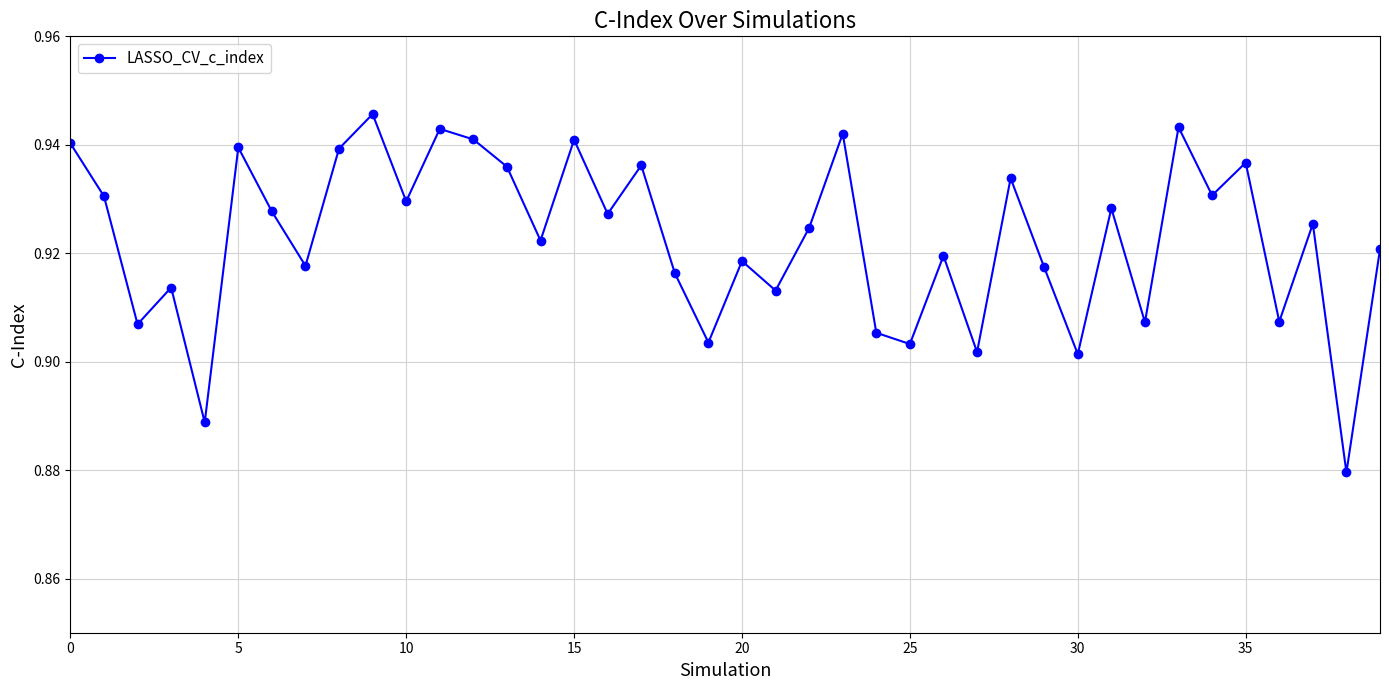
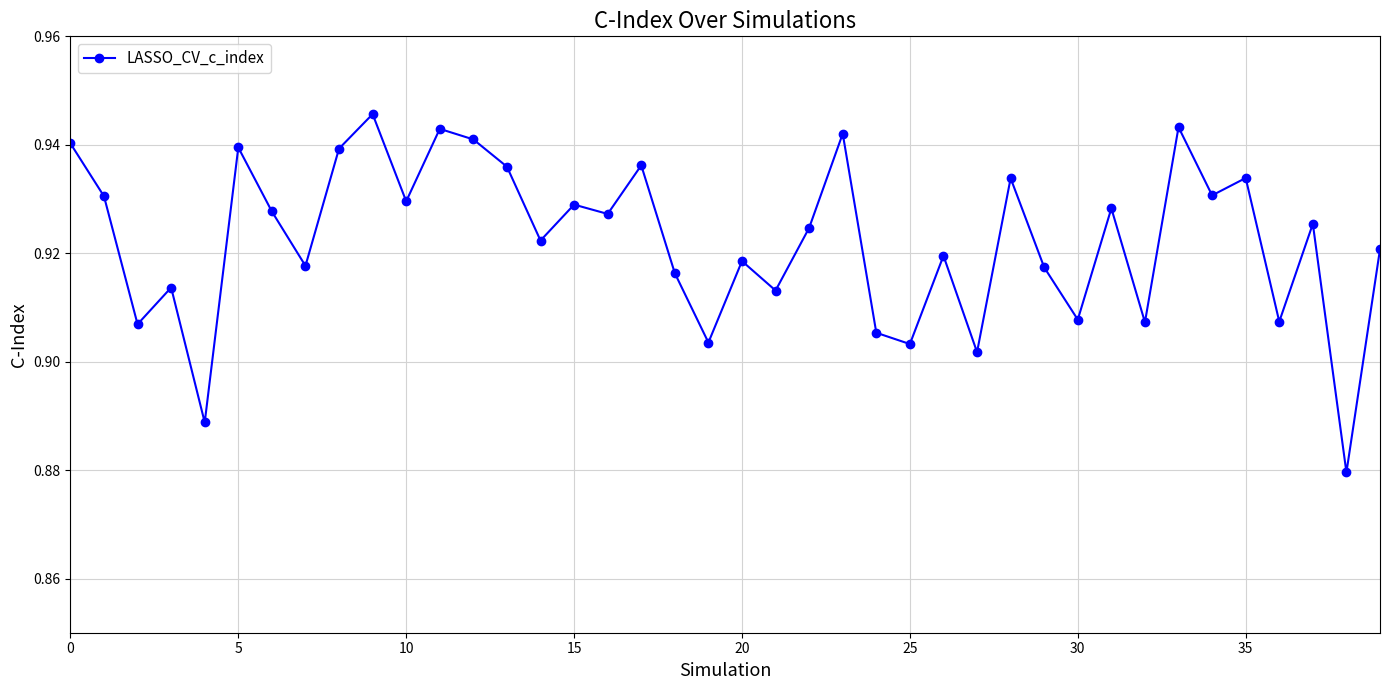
15: 0.941 -> 0.929
30: 0.901 -> 0.908
35: 0.937 -> 0.934
